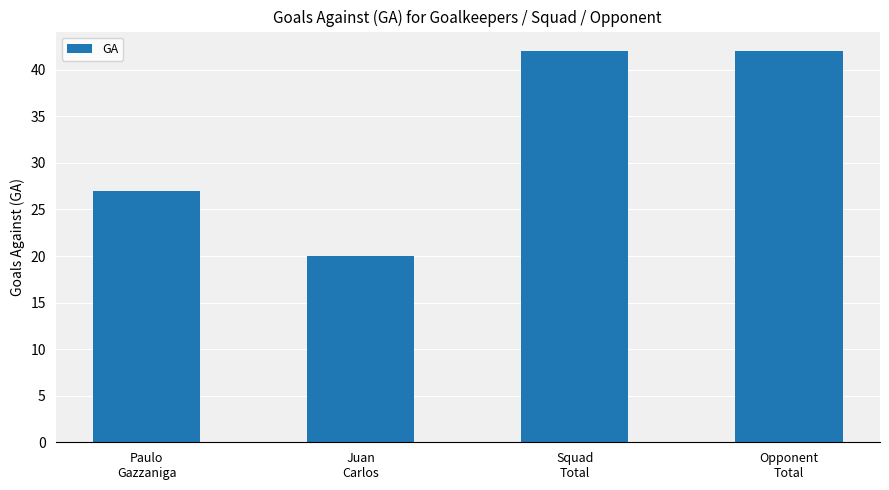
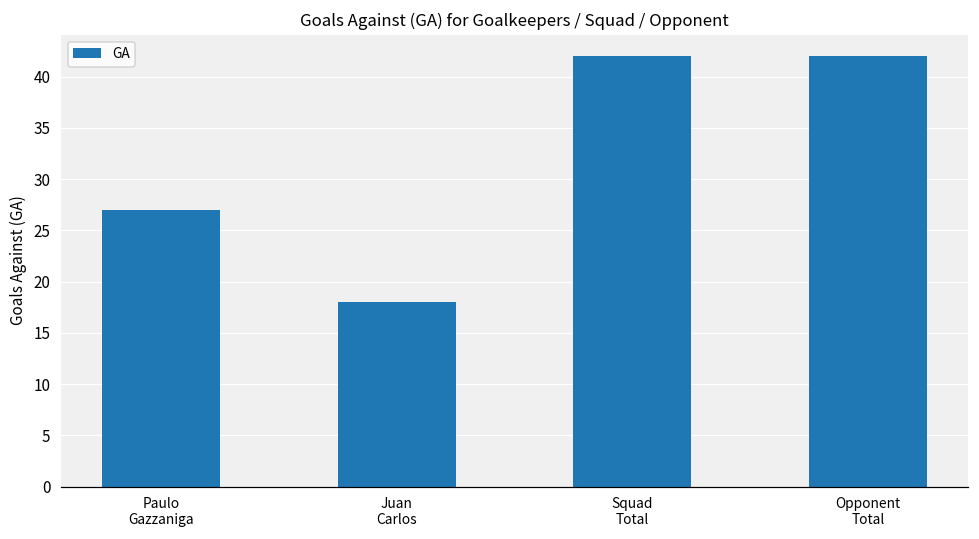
Juan Carlos: 20 -> 18
